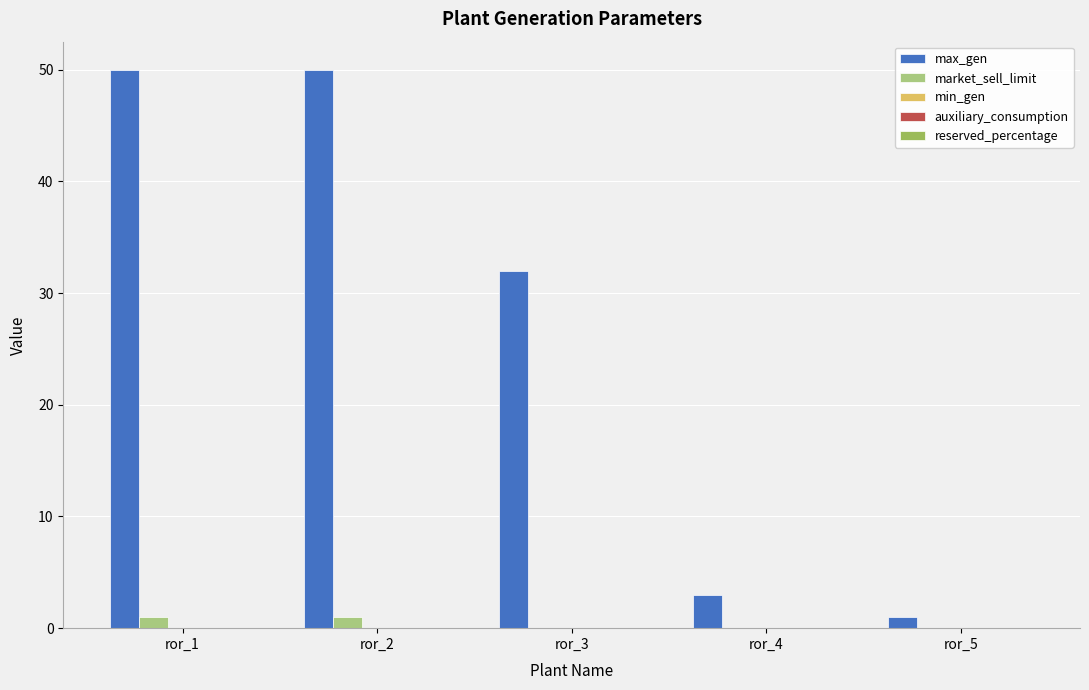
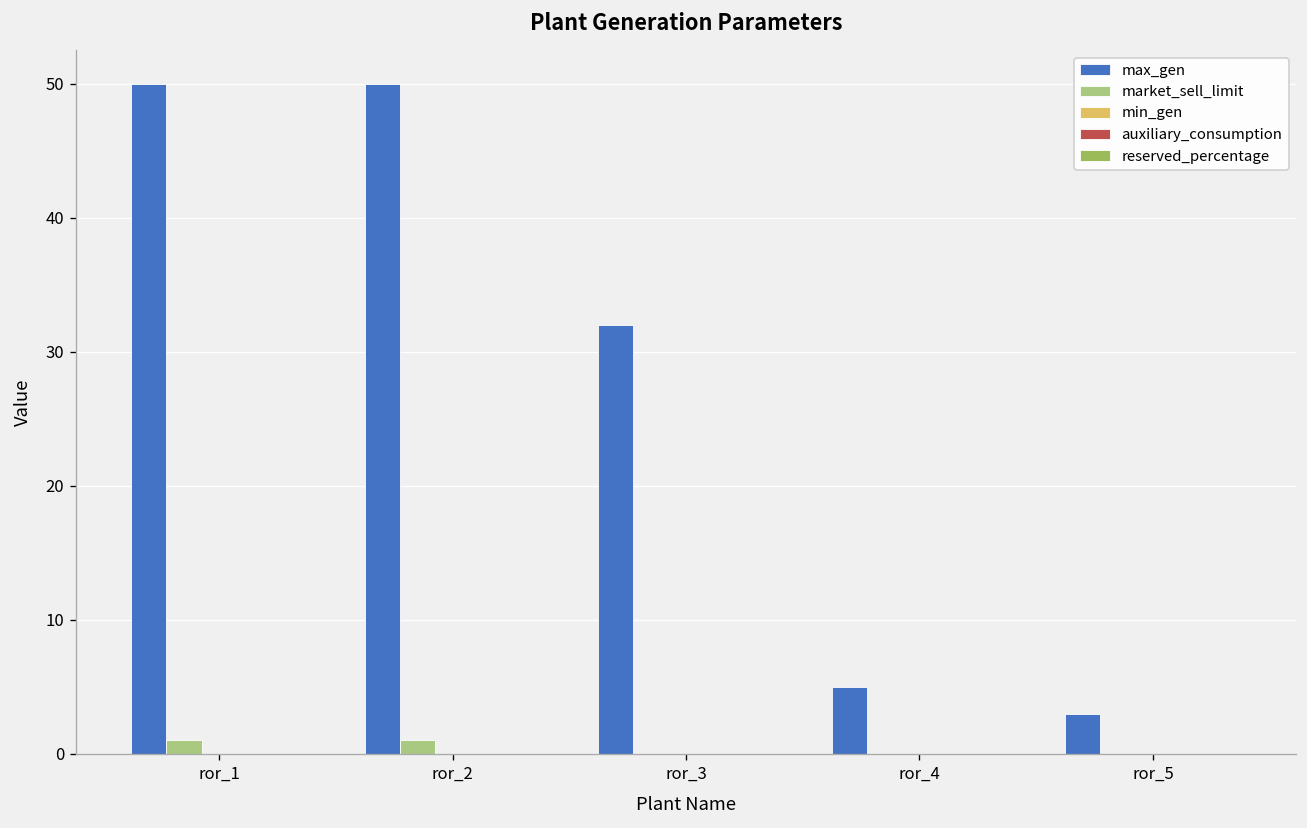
max_gen, ror_4: 3 -> 5
max_gen, ror_5: 1 -> 3
